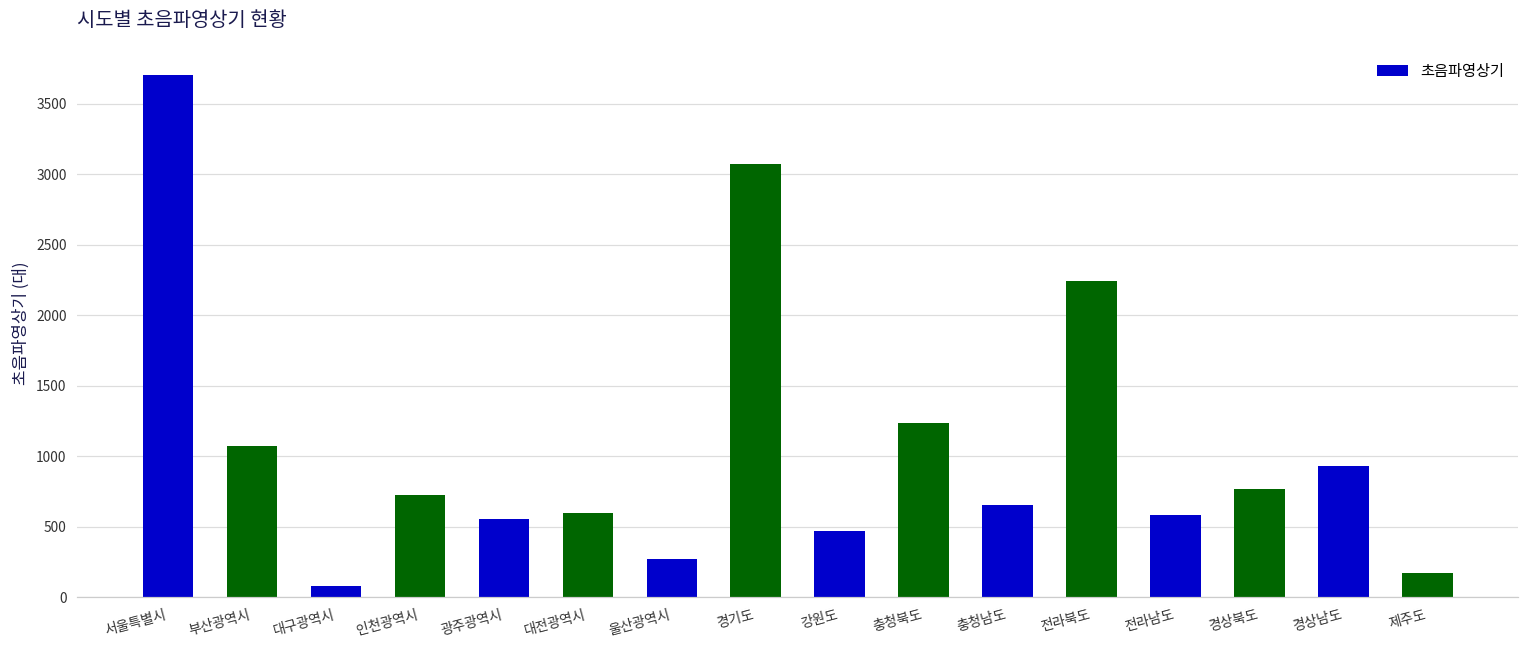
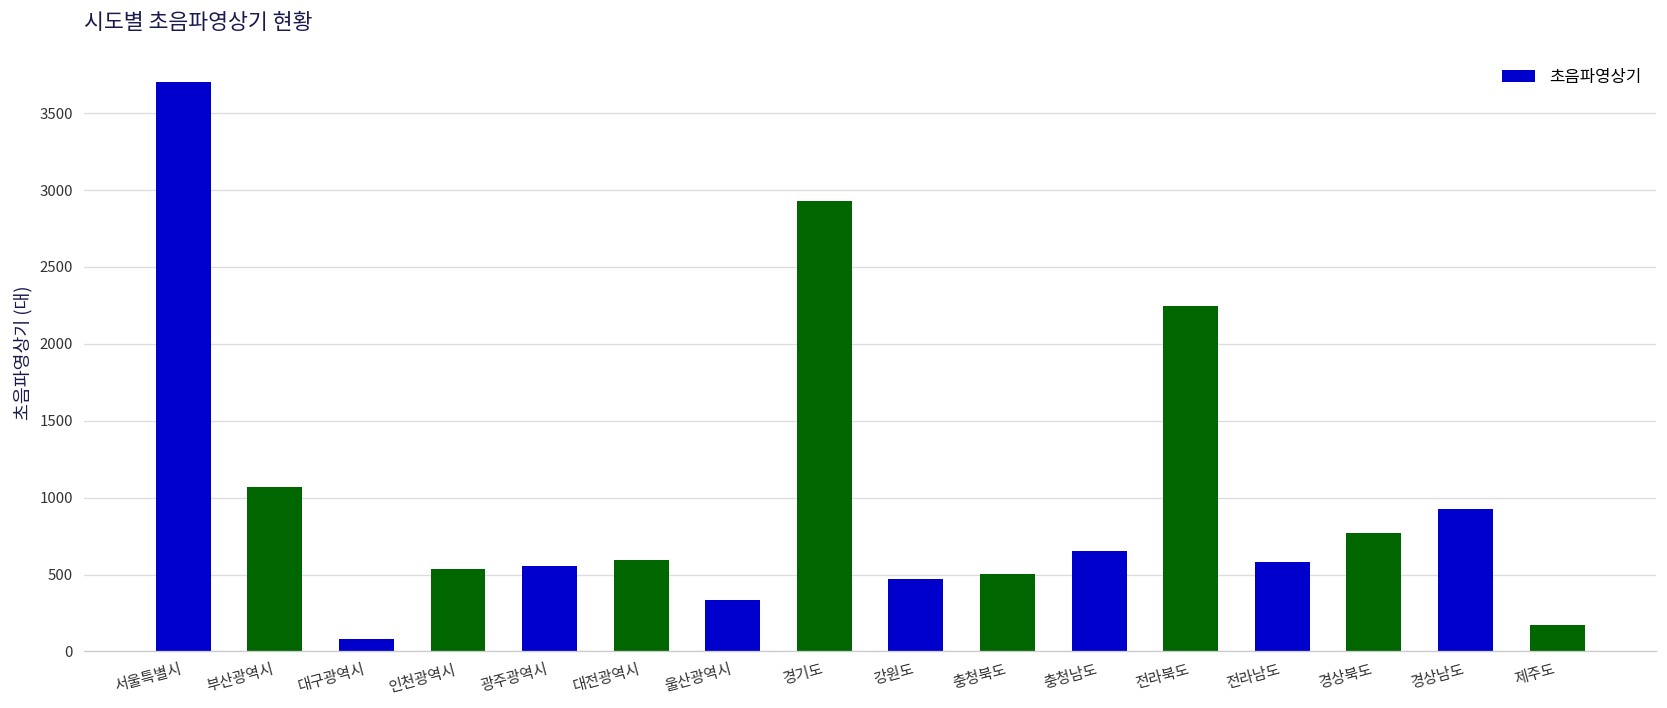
인천광역시: 720 -> 540
울산광역시: 270 -> 340
경기도: 3070 -> 2930
충청북도: 1240 -> 500
